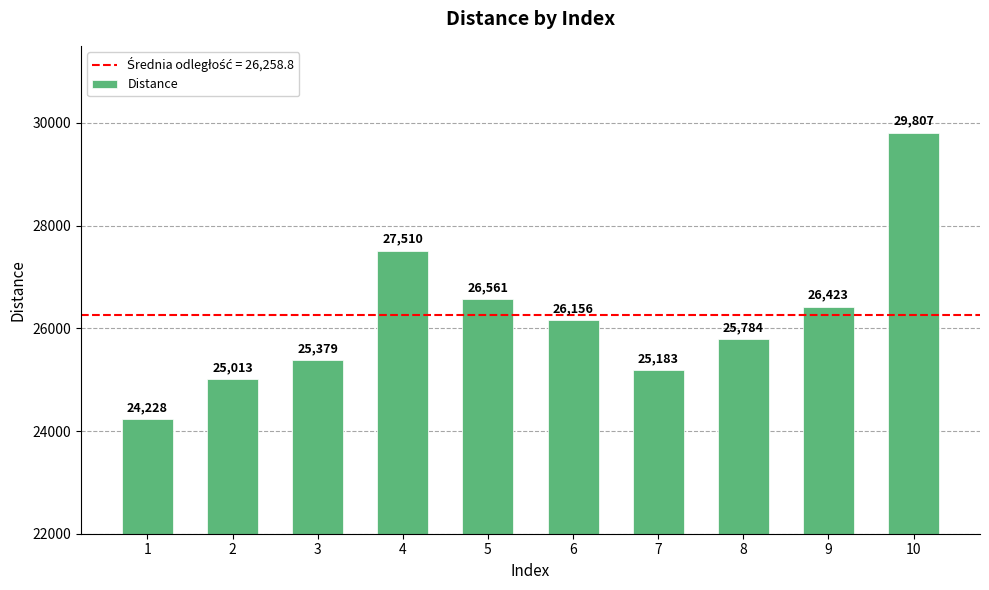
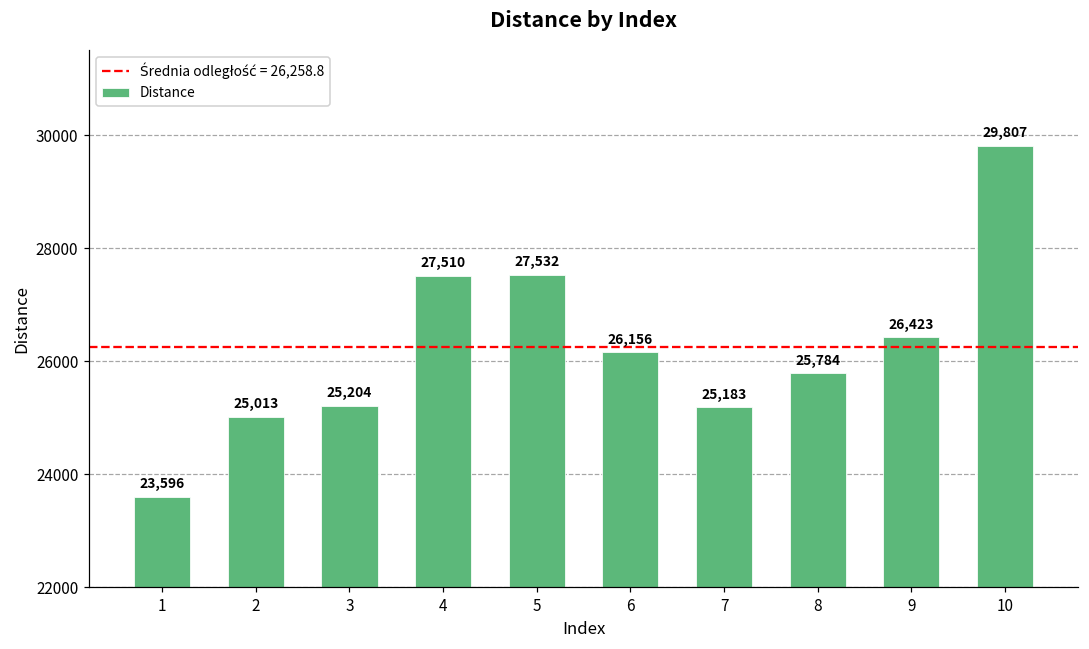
1: 24,228 -> 23,596
3: 25,379 -> 25,204
5: 26,561 -> 27,532
